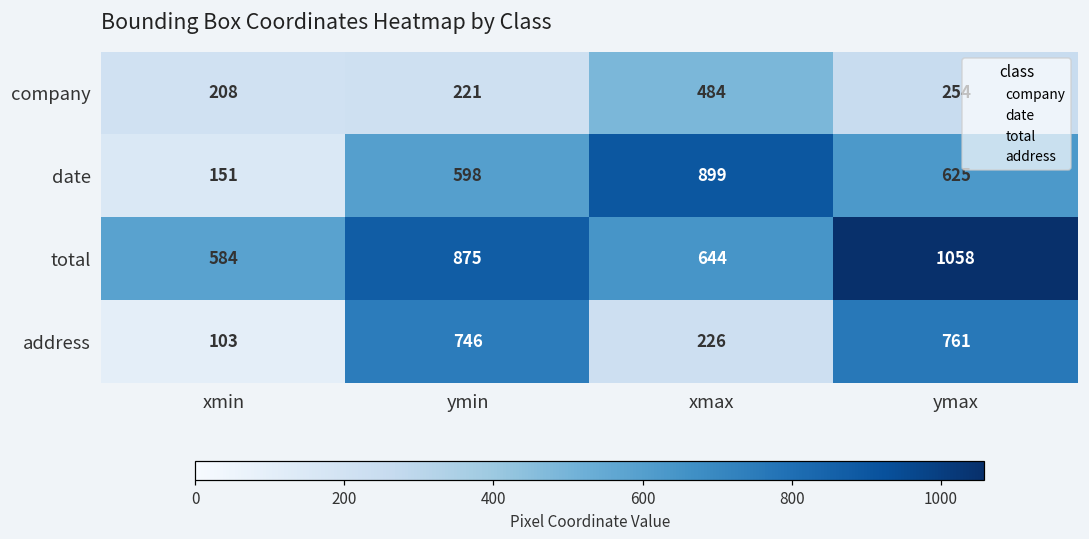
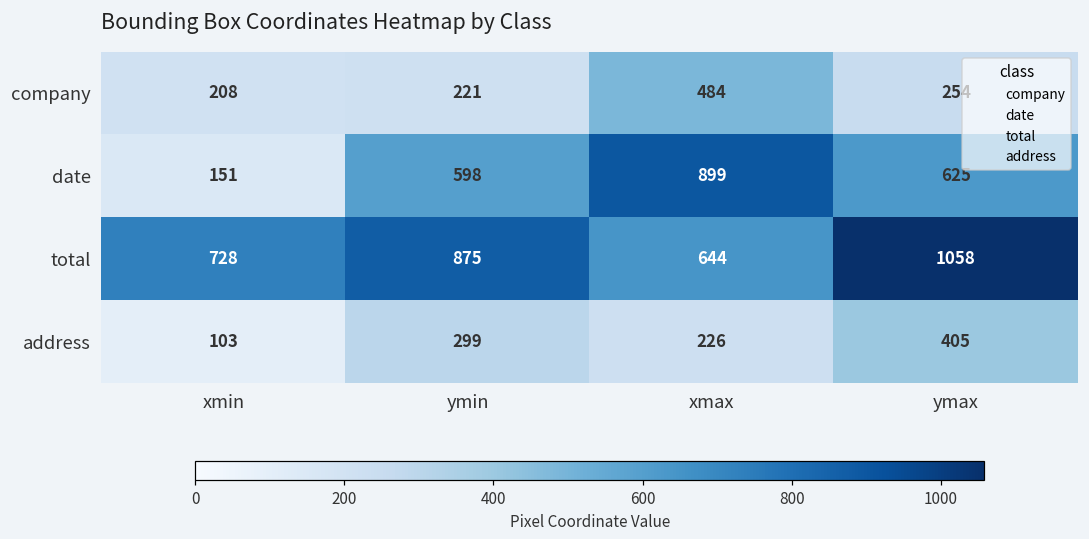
total, xmin: 584 -> 728
address, ymin: 746 -> 299
address, ymax: 761 -> 405
